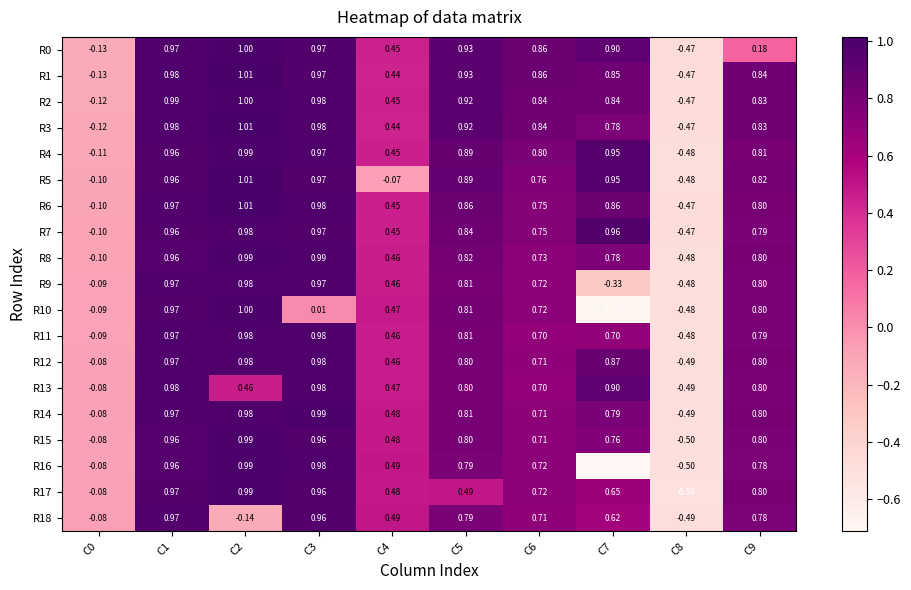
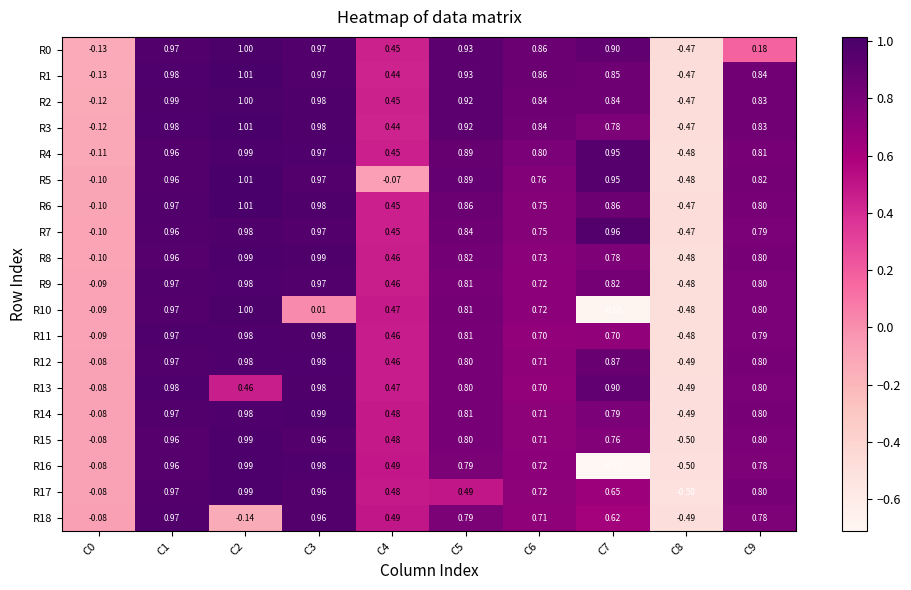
R9, C7: -0.33 -> 0.82
